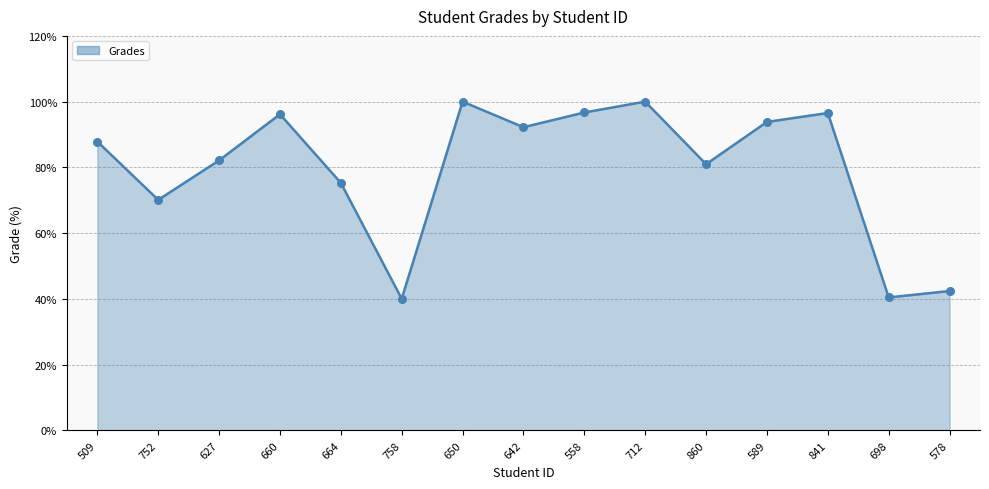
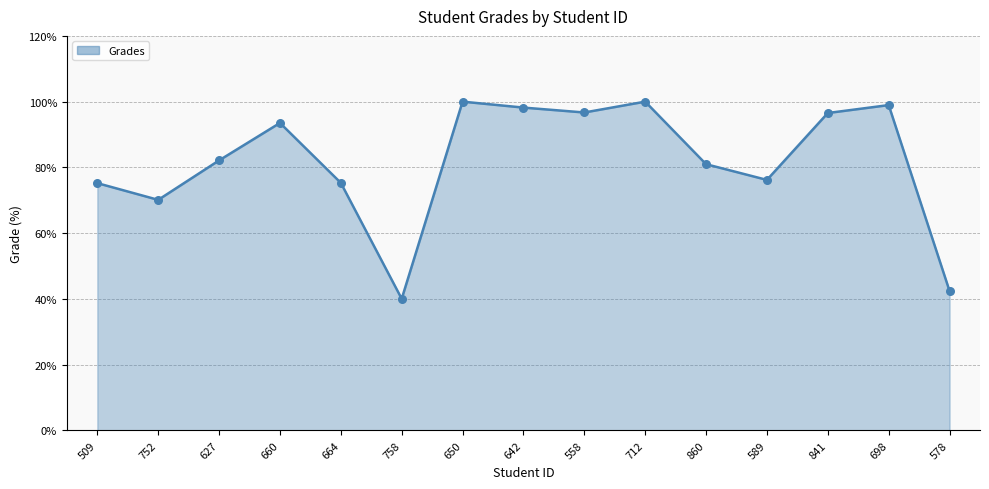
509: 88% -> 75%
660: 96% -> 94%
642: 92% -> 98%
589: 94% -> 76%
698: 40% -> 99%
